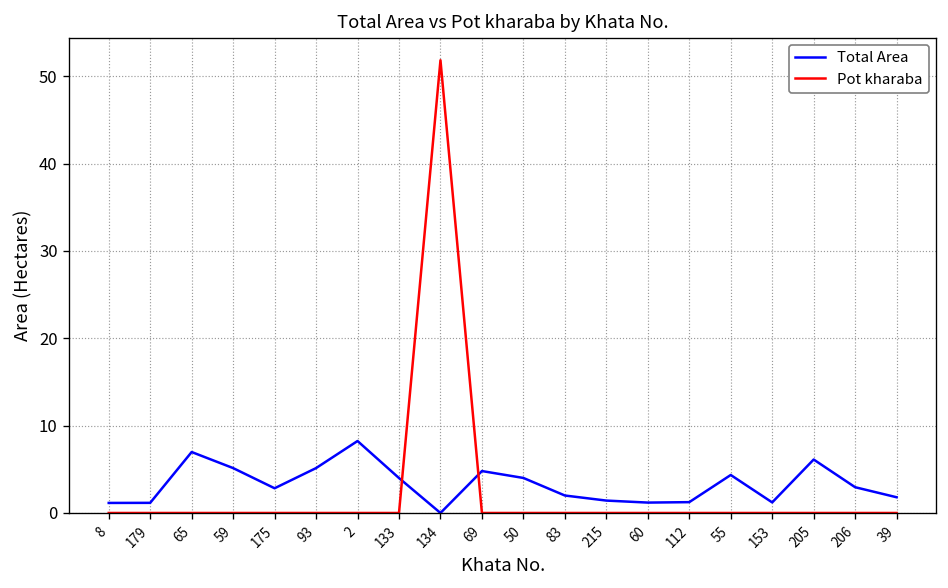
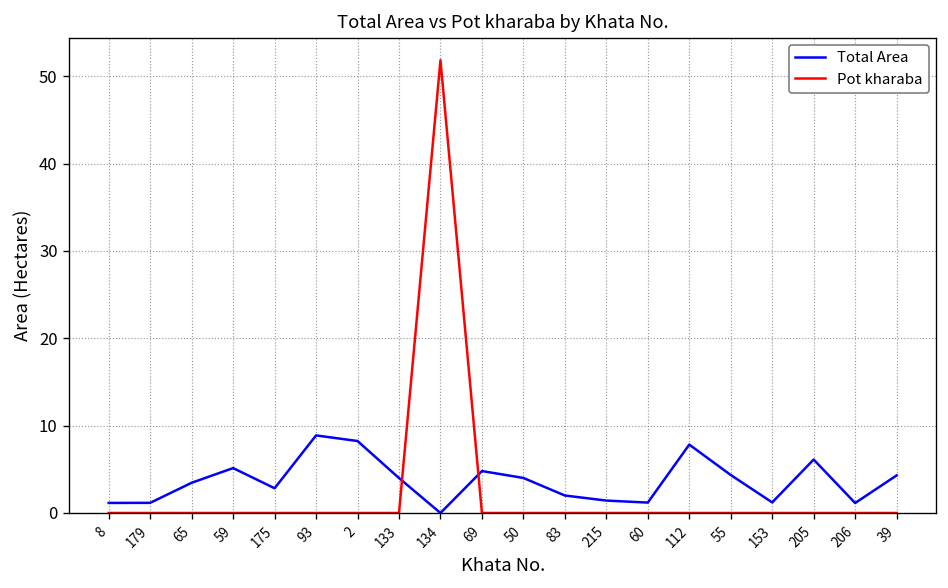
Total Area, 65: 7 -> 3
Total Area, 93: 5 -> 9
Total Area, 112: 1 -> 8
Total Area, 206: 3 -> 1
Total Area, 39: 2 -> 4
